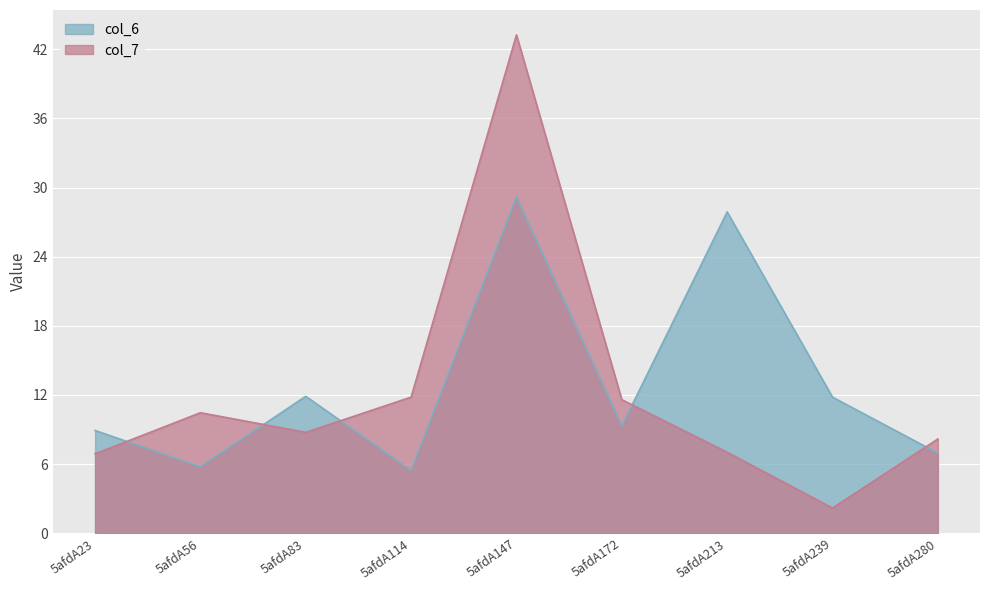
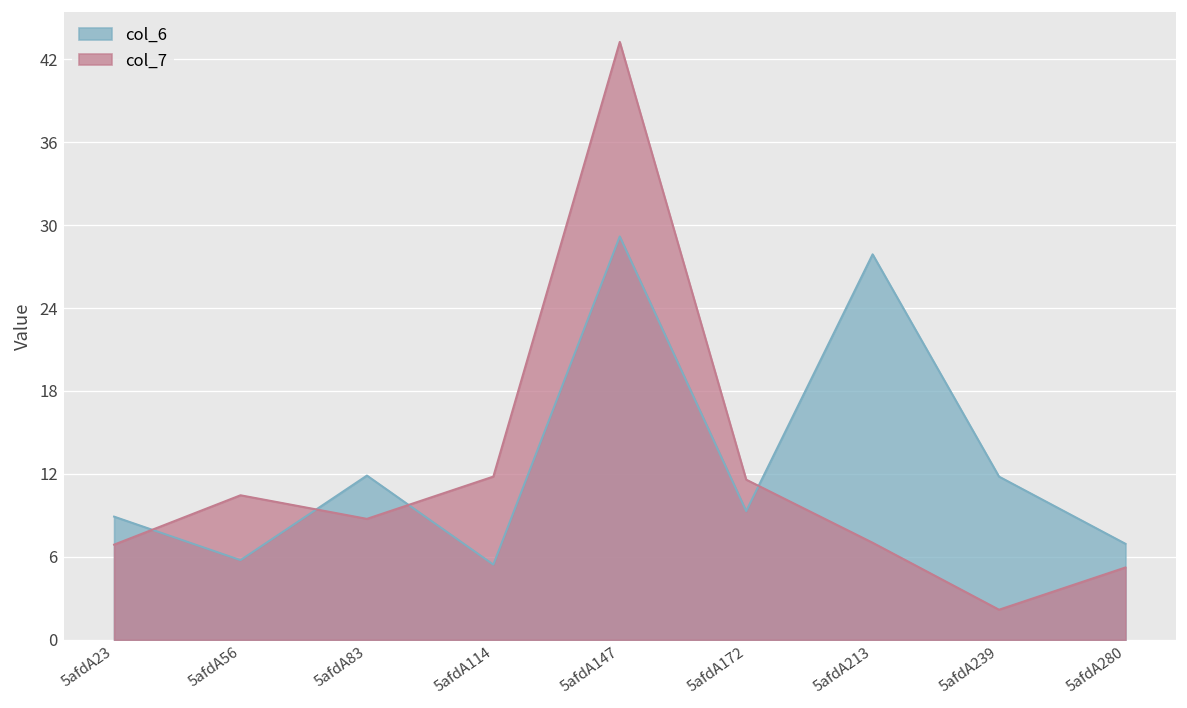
col_7, 5afdA280: 8.2 -> 5.2
